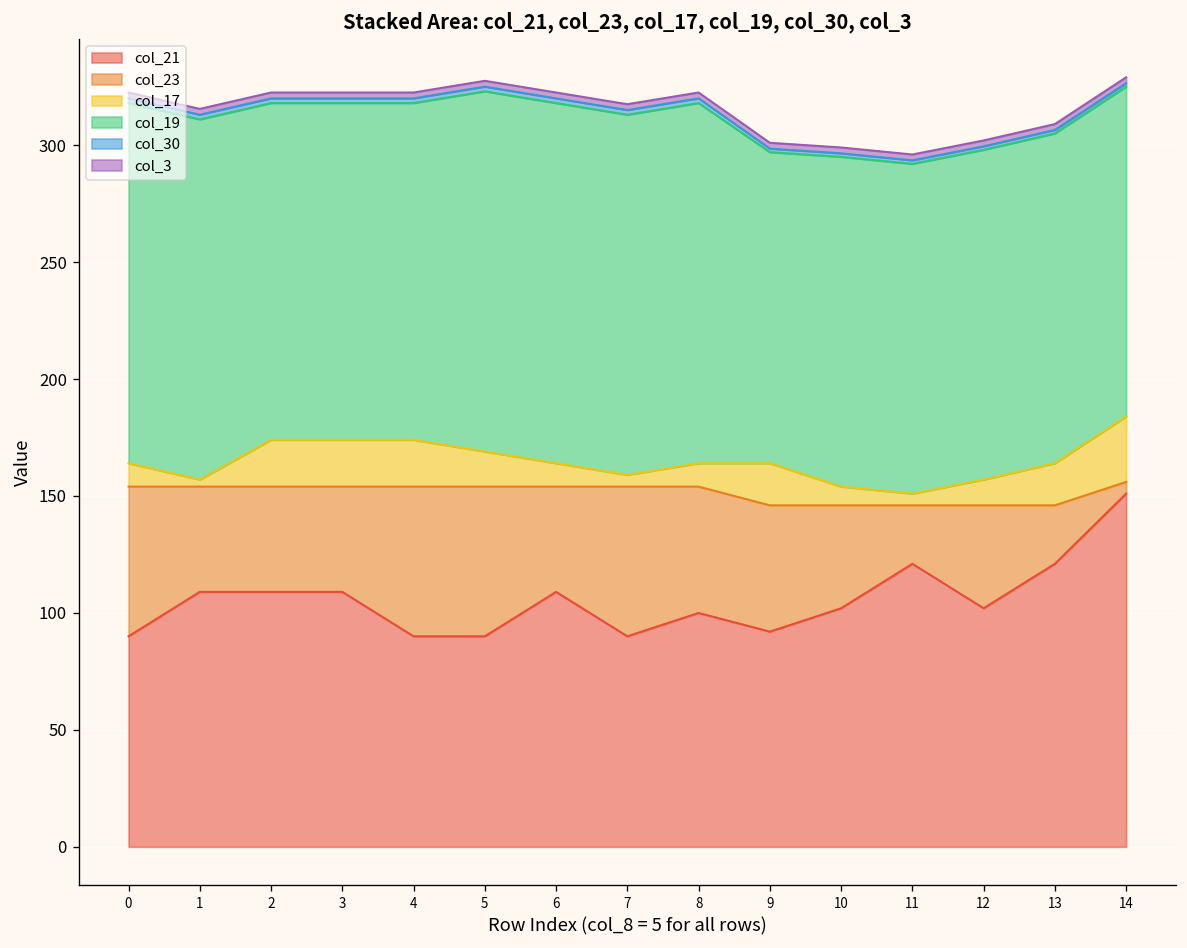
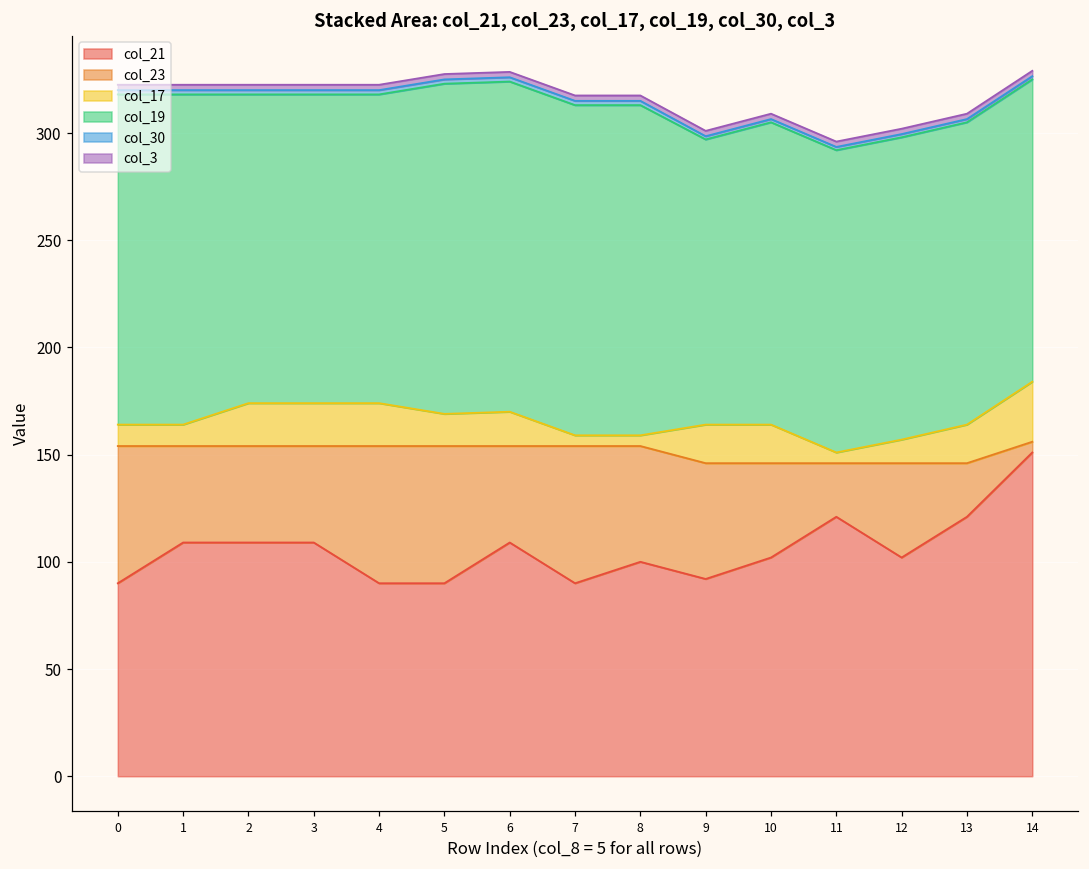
col_17, 1: 3 -> 10
col_17, 6: 10 -> 16
col_17, 8: 10 -> 5
col_17, 10: 8 -> 18
